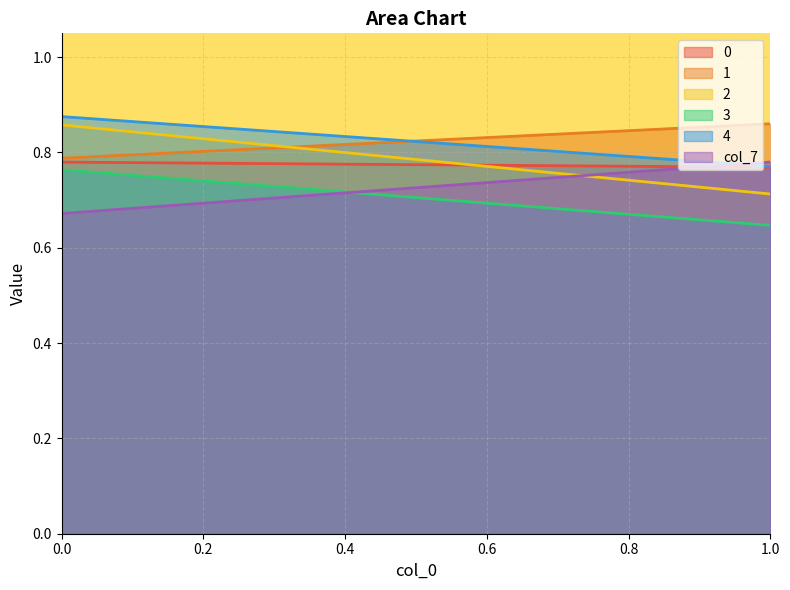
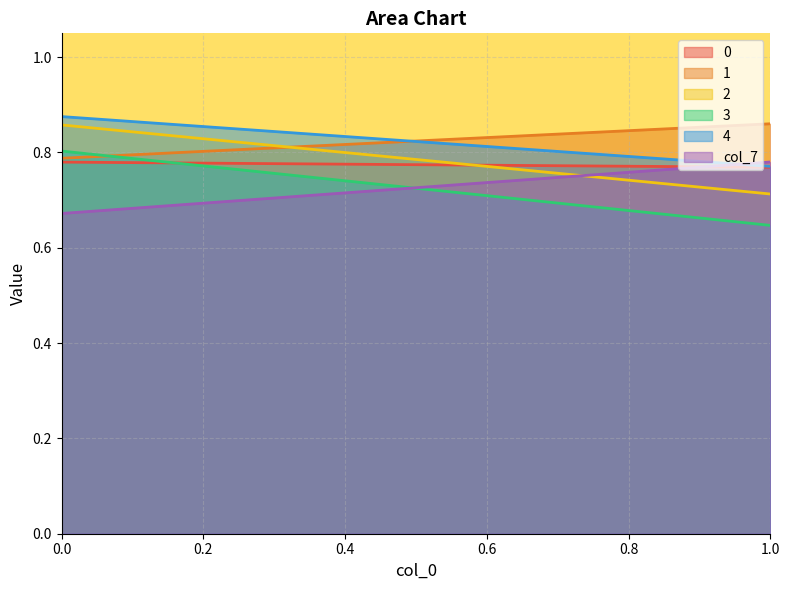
3, 0.0: 0.76 -> 0.80
